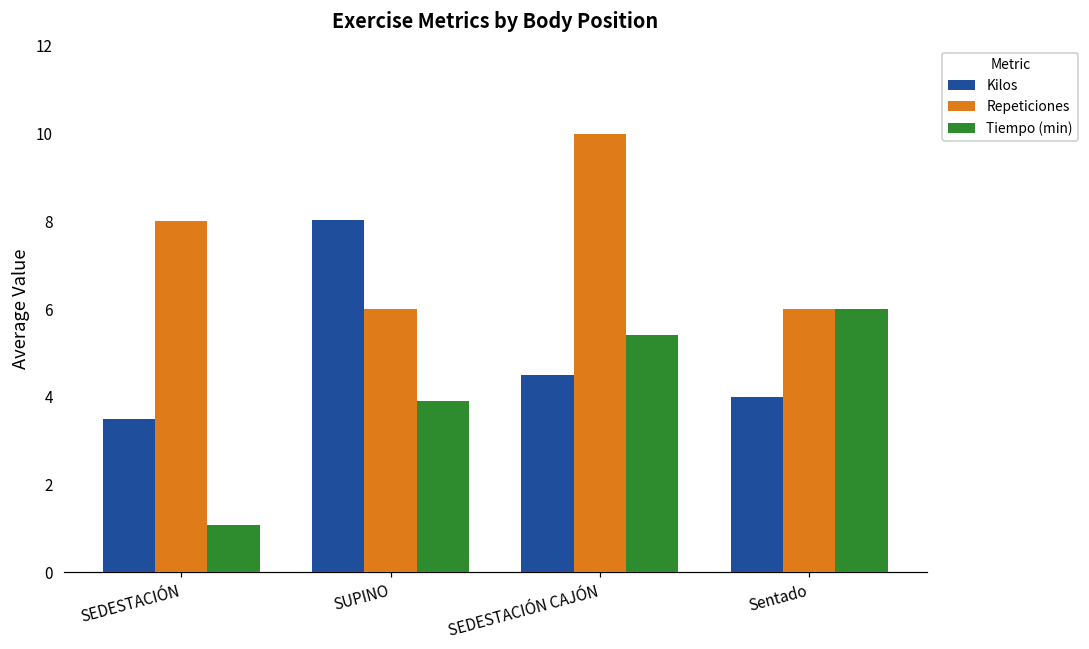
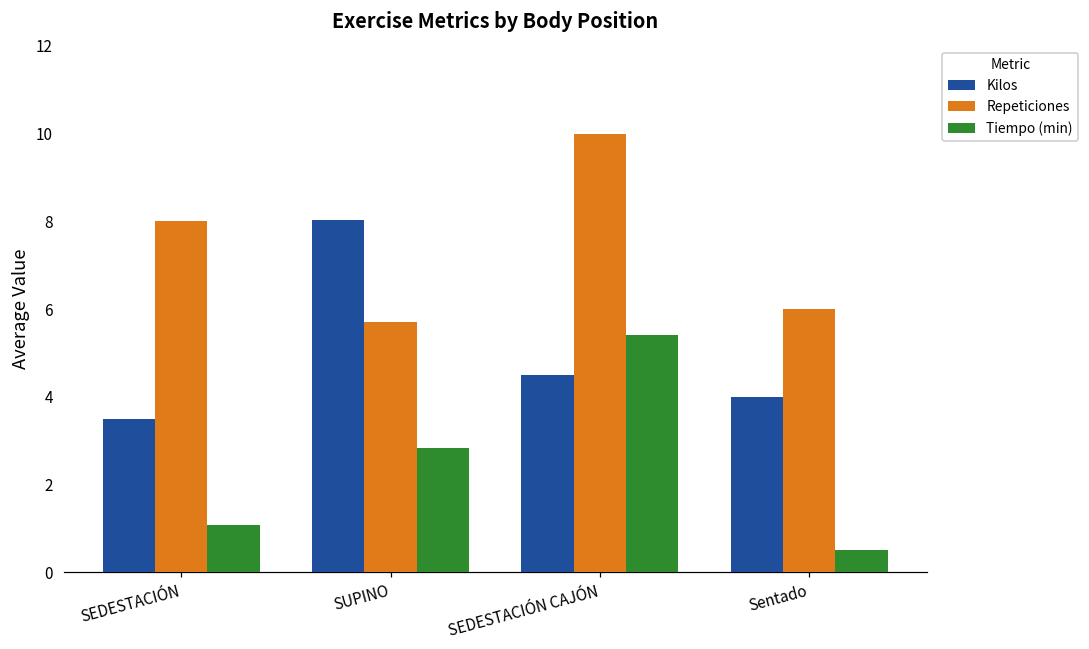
Repeticiones, SUPINO: 6.0 -> 5.7
Tiempo (min), SUPINO: 3.9 -> 2.8
Tiempo (min), Sentado: 6.0 -> 0.5
